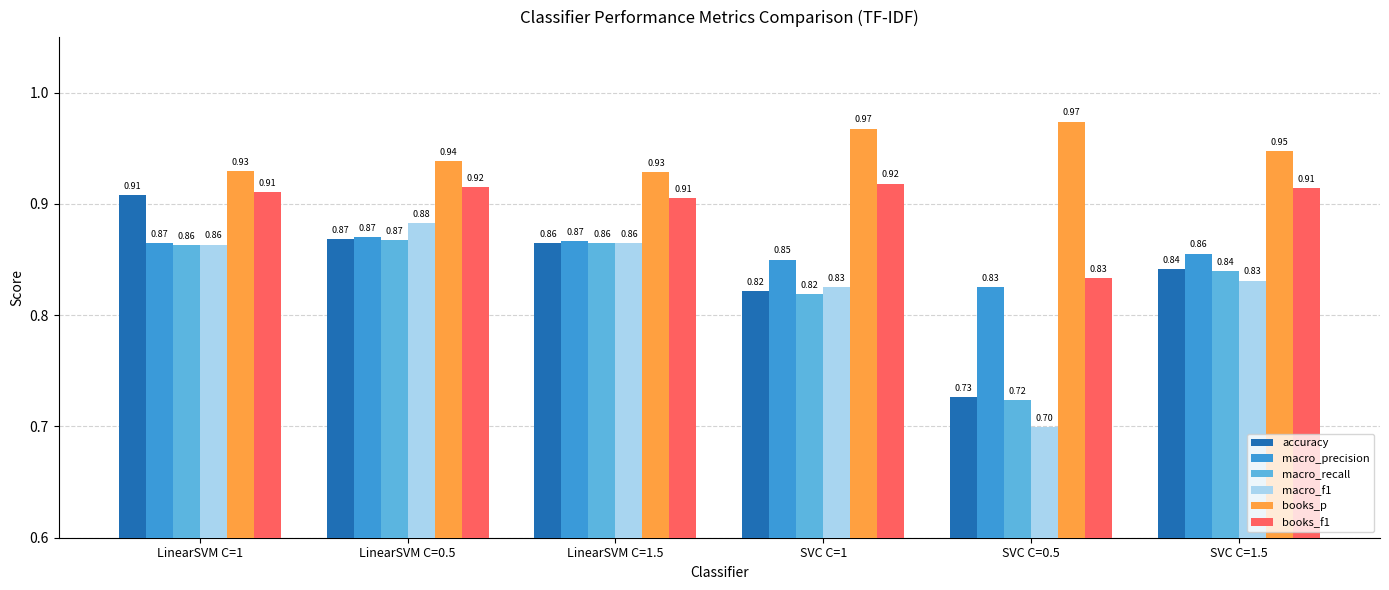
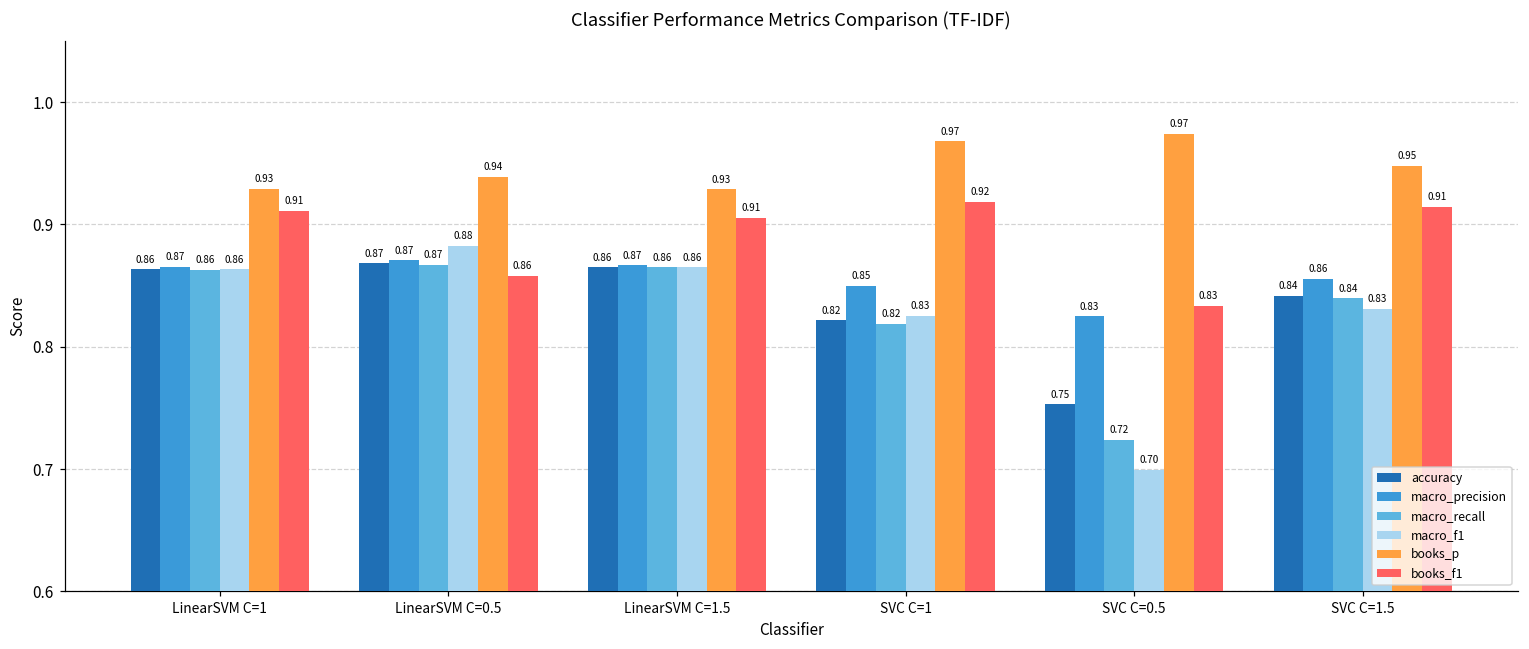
accuracy, LinearSVM C=1: 0.91 -> 0.86
books_f1, LinearSVM C=0.5: 0.92 -> 0.86
accuracy, SVC C=0.5: 0.73 -> 0.75
